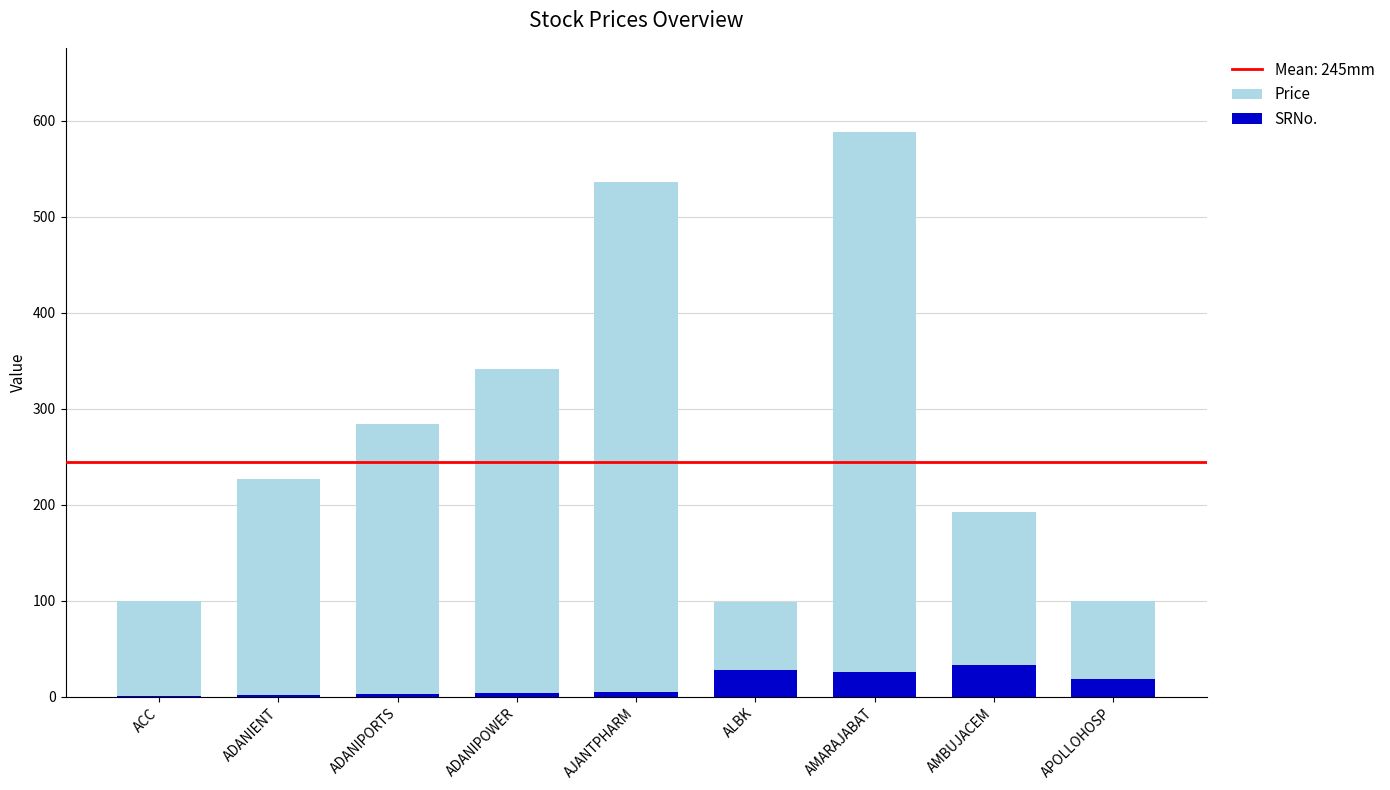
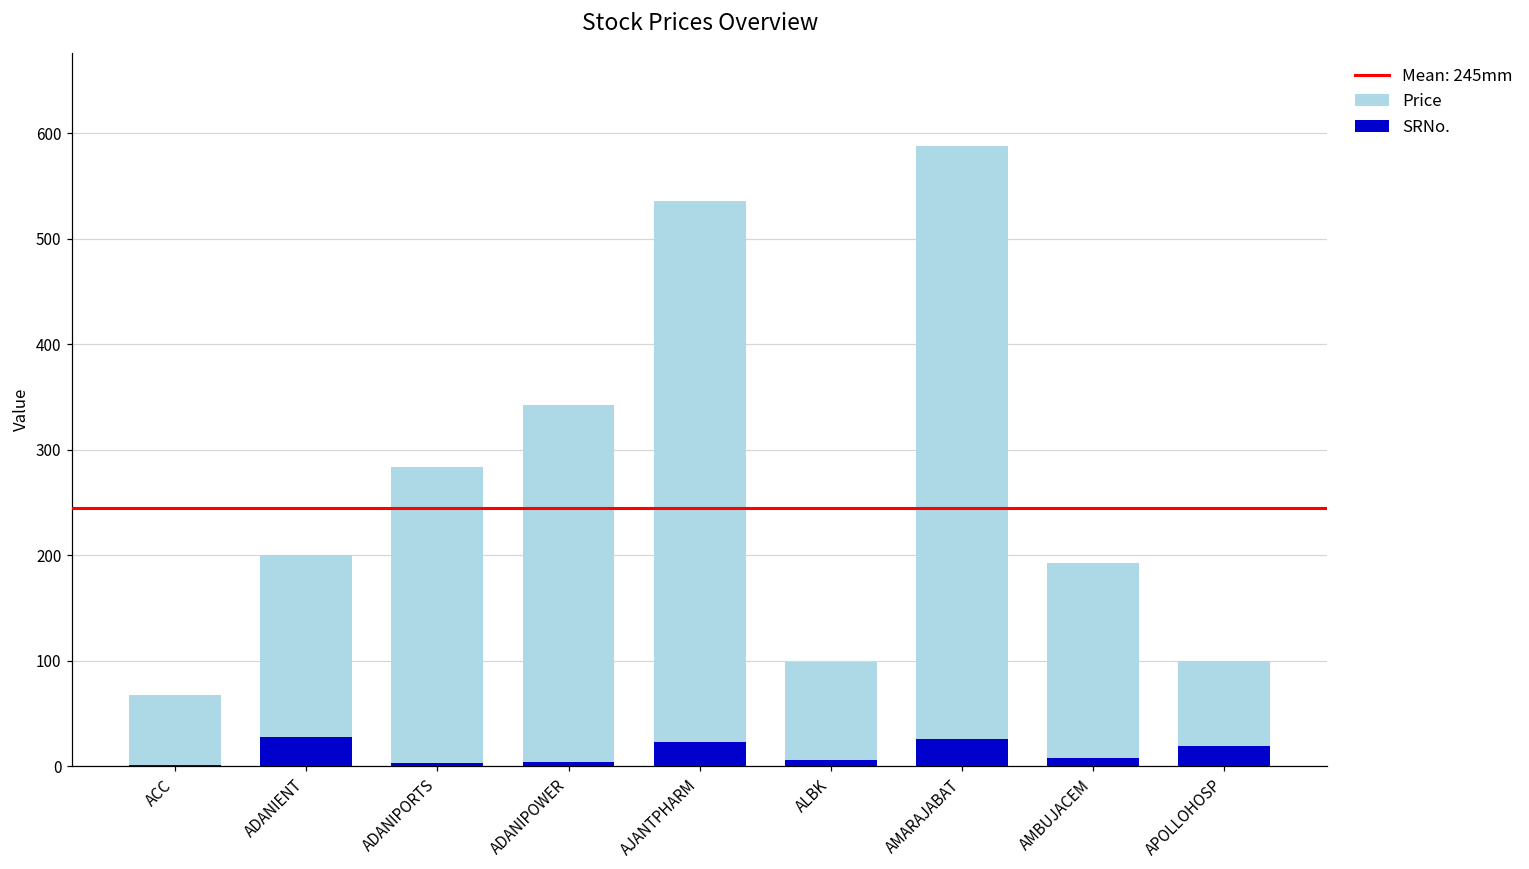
Price, ACC: 100 -> 70
Price, ADANIENT: 230 -> 200
SRNo., ADANIENT: 0 -> 30
SRNo., AJANTPHARM: 10 -> 20
SRNo., ALBK: 30 -> 10
SRNo., AMBUJACEM: 30 -> 10
